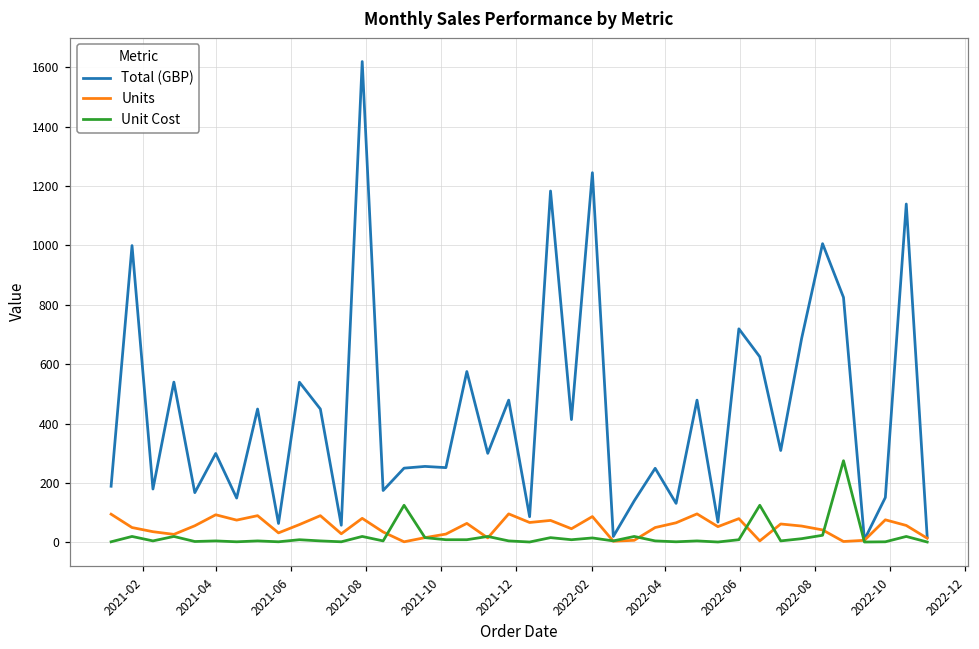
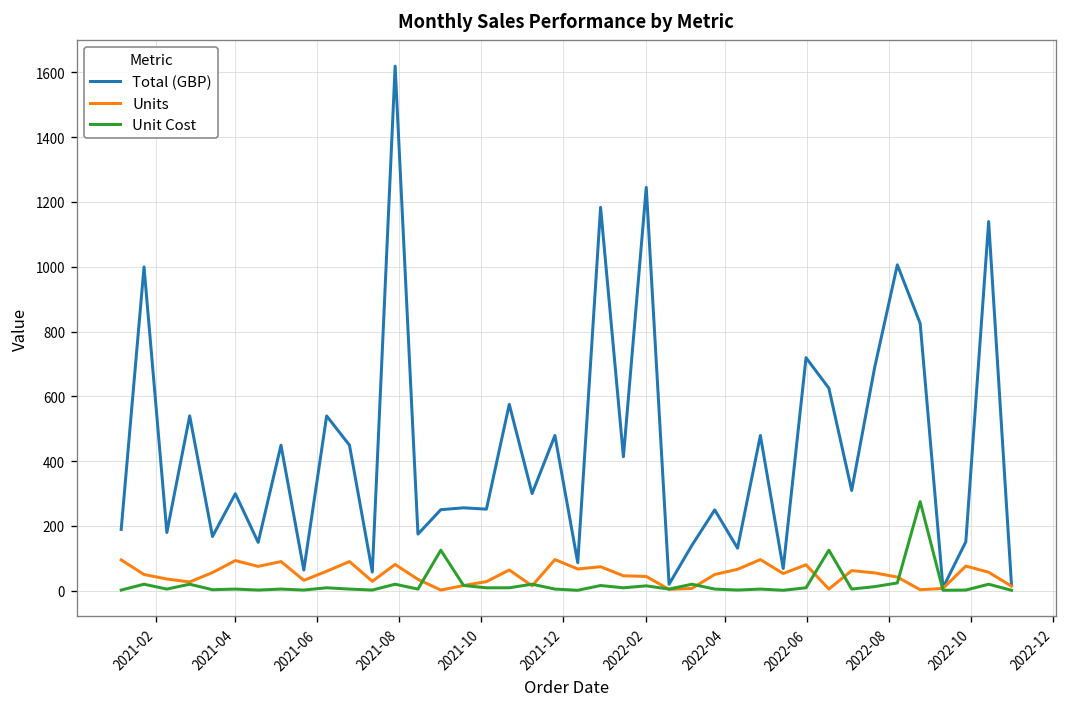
Units, 2022-02: 90 -> 40
